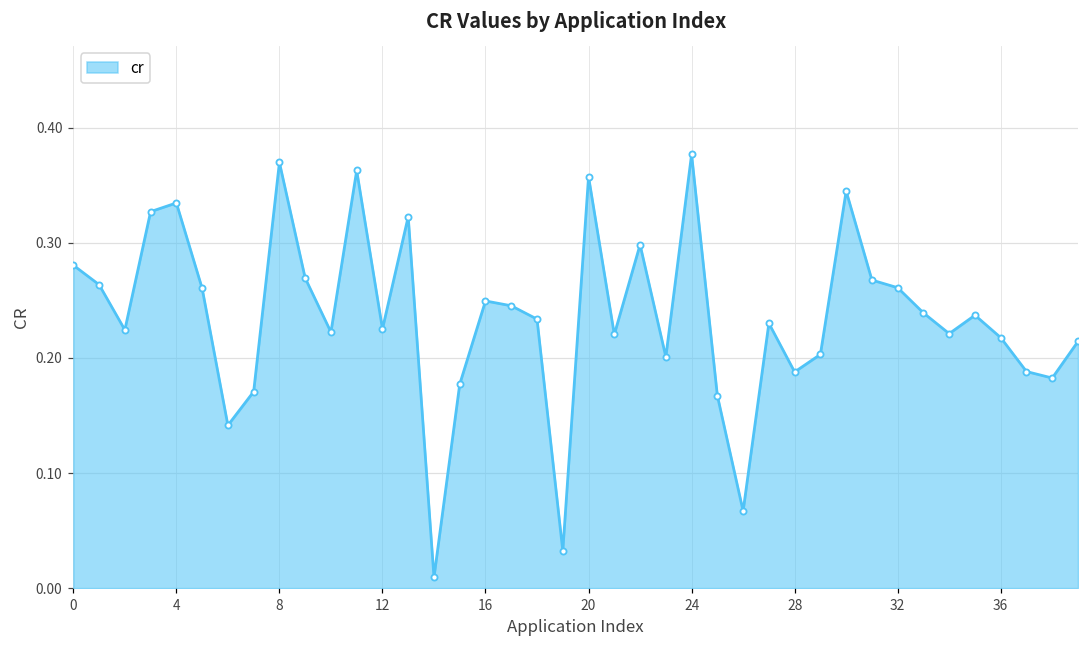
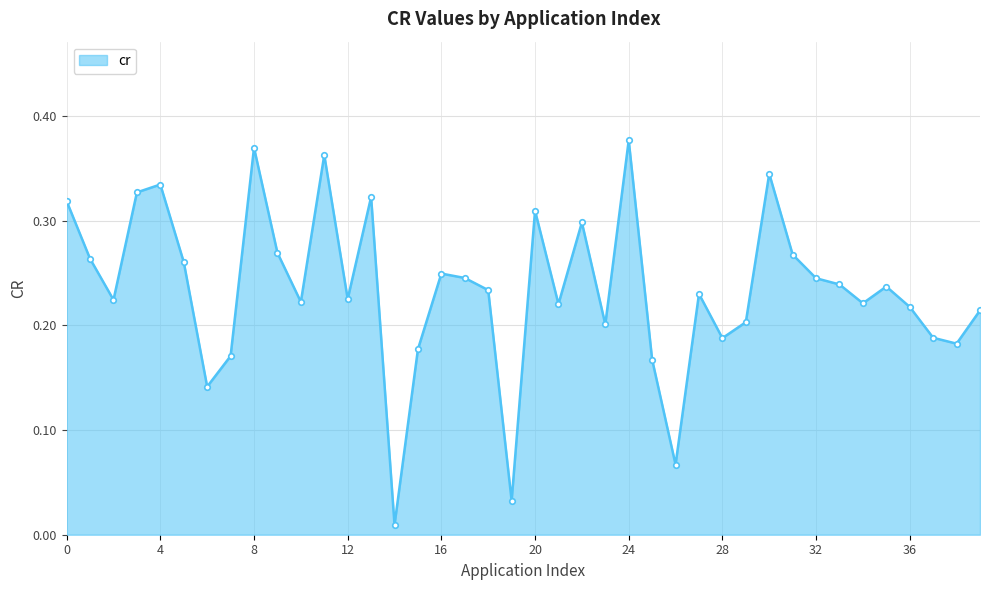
0: 0.280 -> 0.319
20: 0.357 -> 0.310
32: 0.261 -> 0.245
